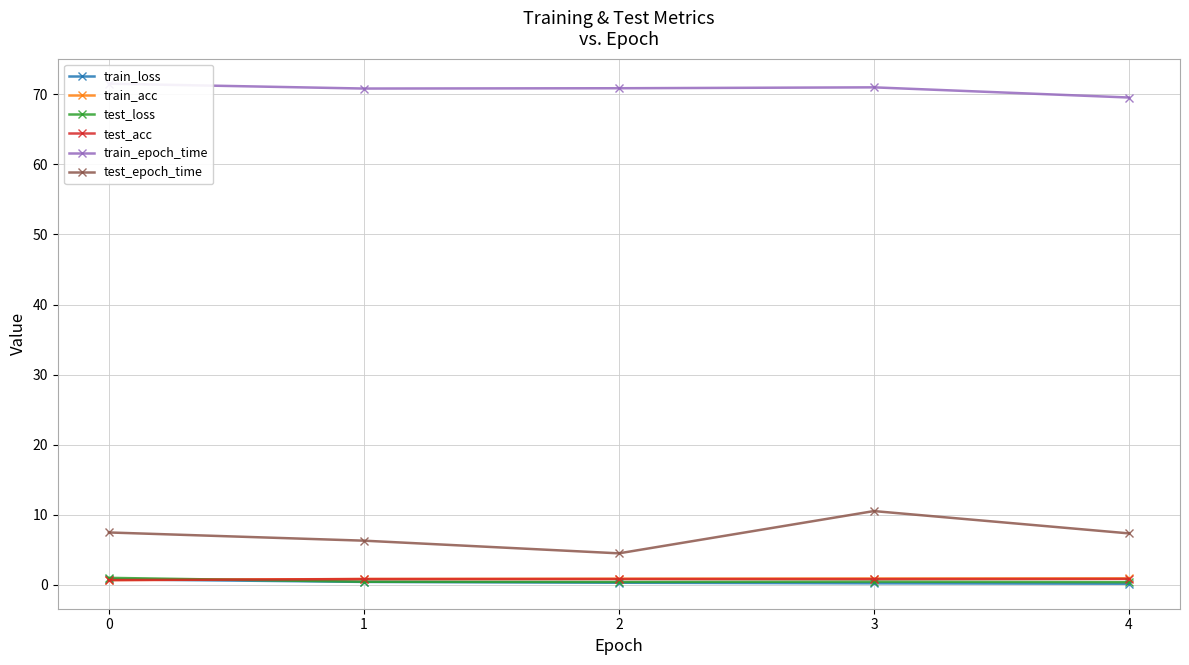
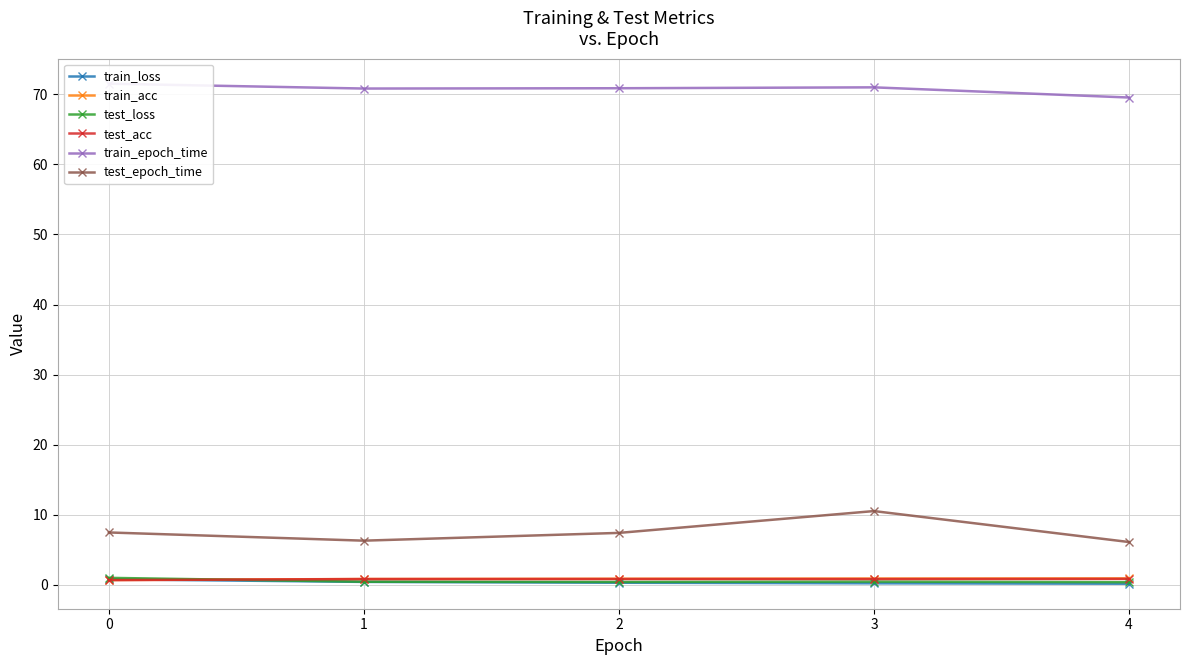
test_epoch_time, 2: 5 -> 7
test_epoch_time, 4: 7 -> 6
